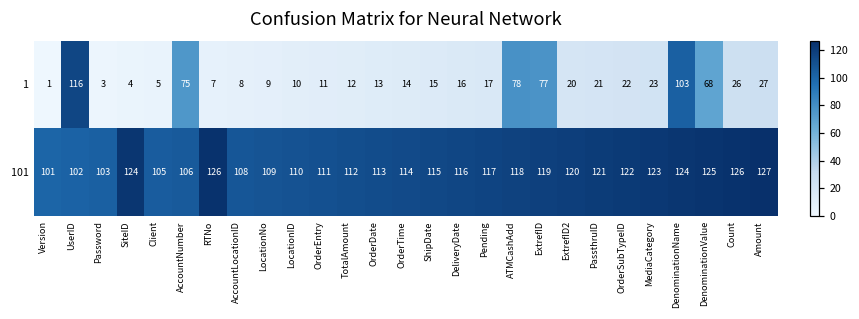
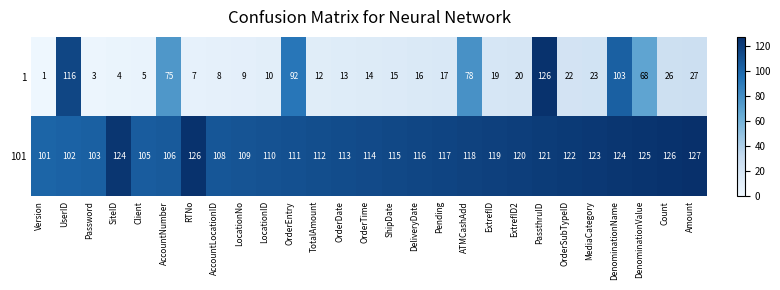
1, OrderEntry: 11 -> 92
1, ExtrefID: 77 -> 19
1, PassthruID: 21 -> 126
